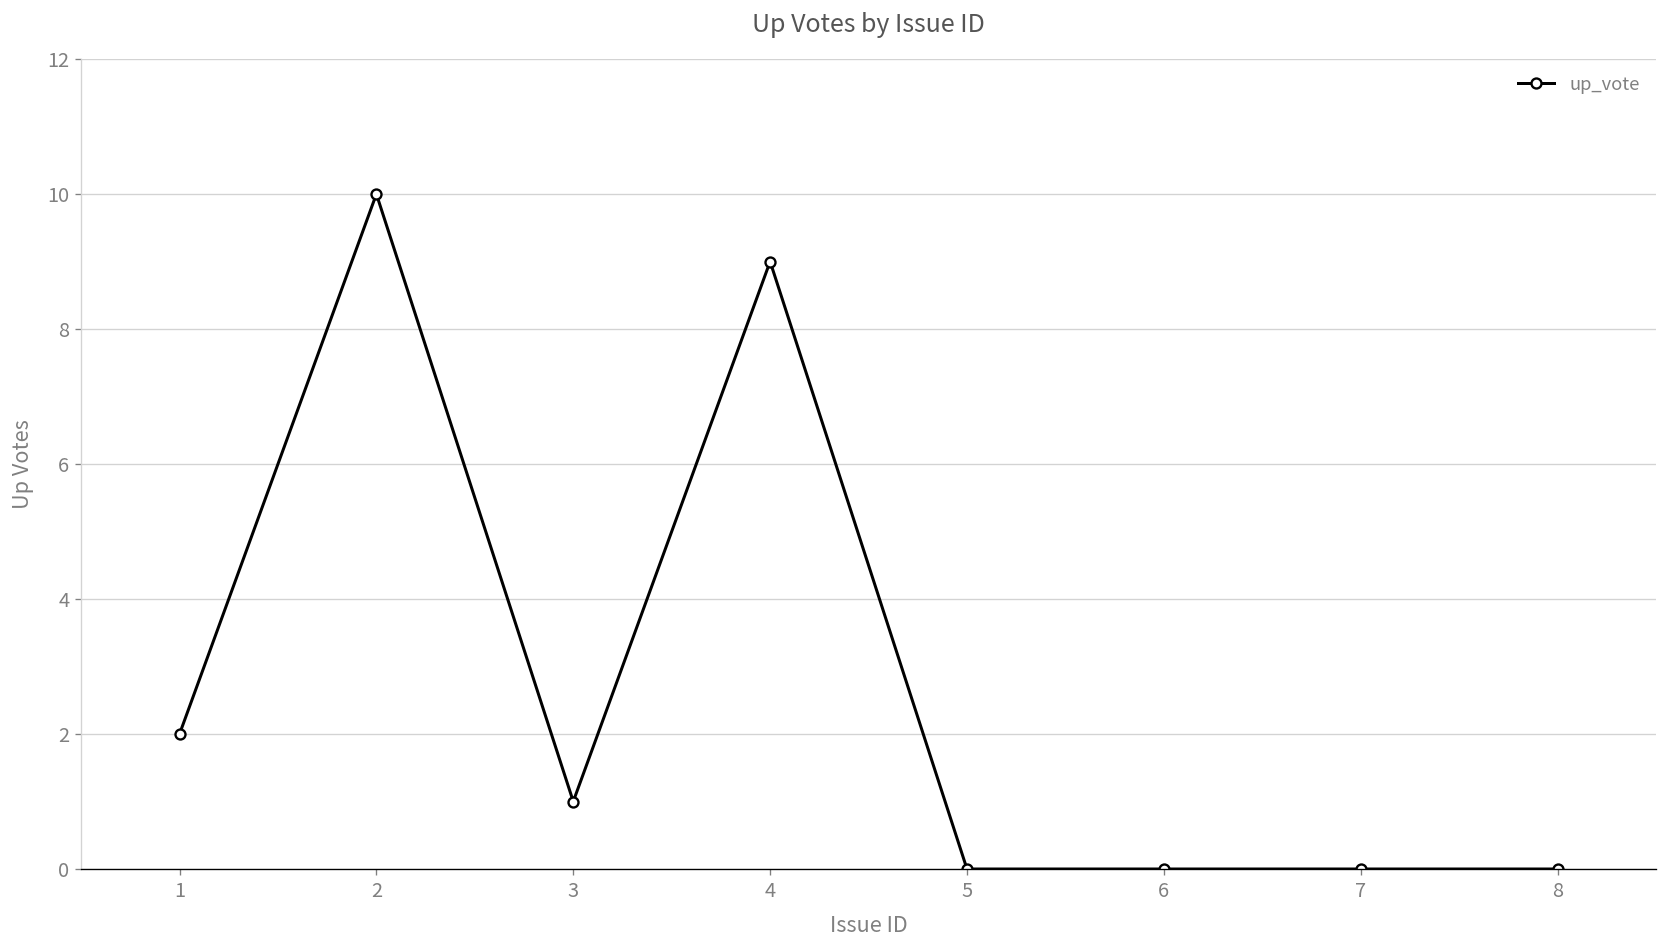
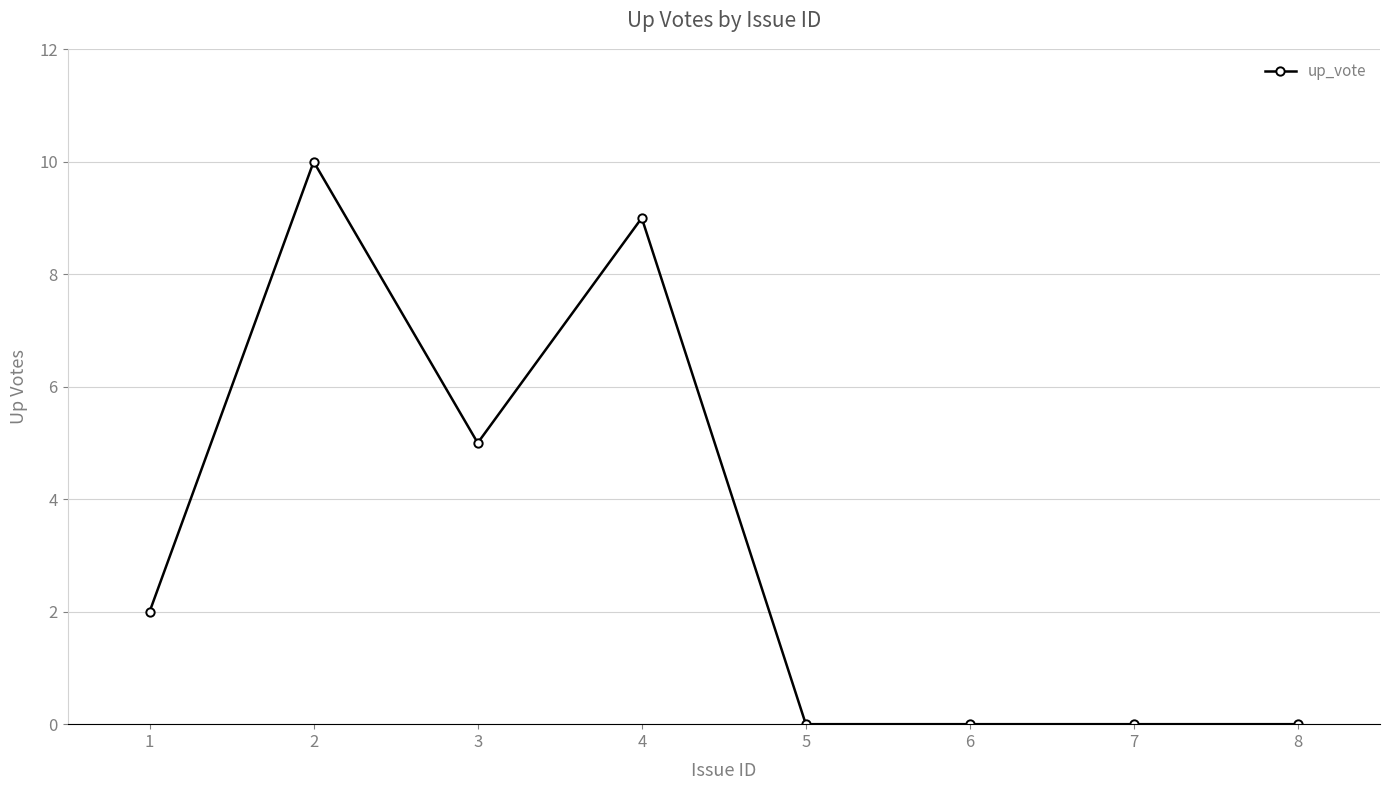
3: 1 -> 5
